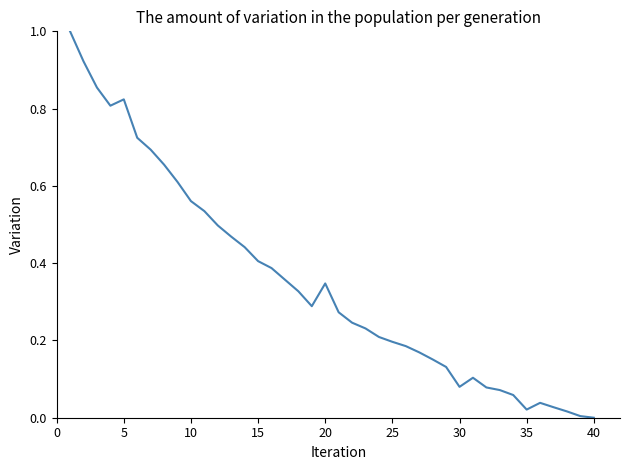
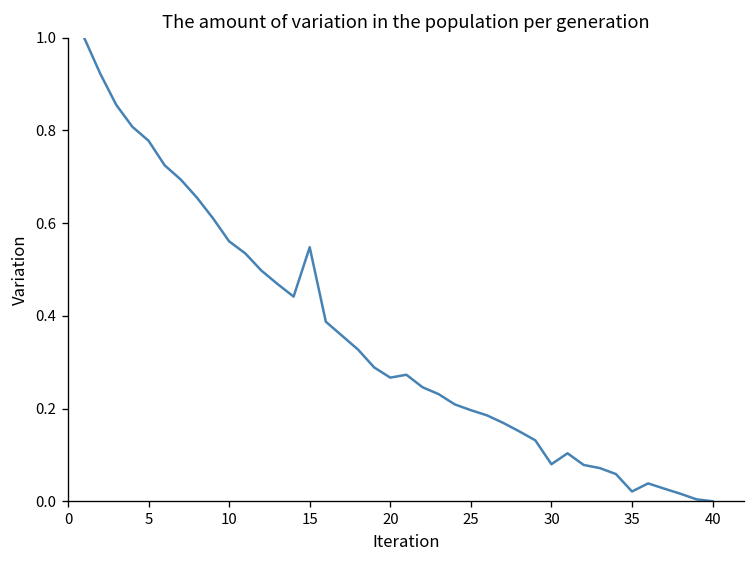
5: 0.82 -> 0.78
15: 0.41 -> 0.55
20: 0.35 -> 0.27
